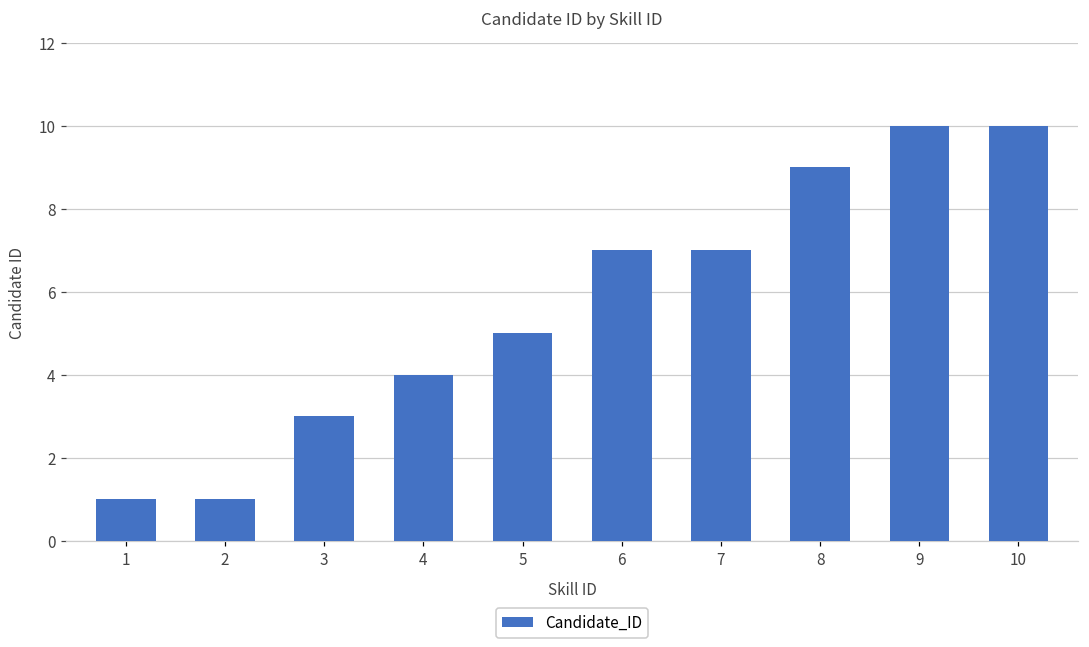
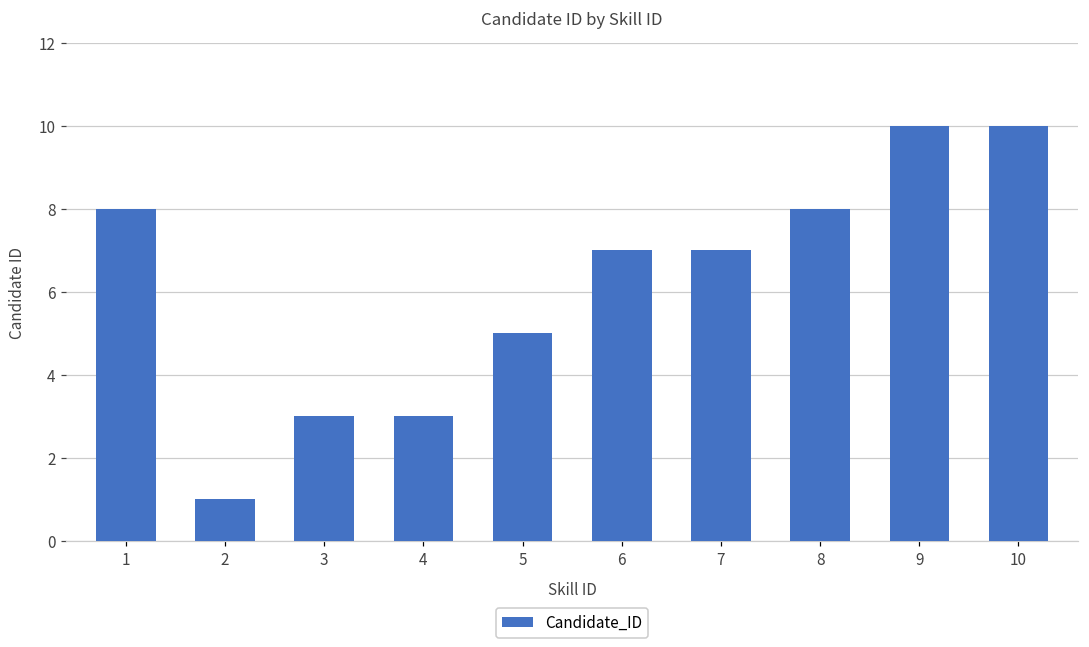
1: 1 -> 8
4: 4 -> 3
8: 9 -> 8
